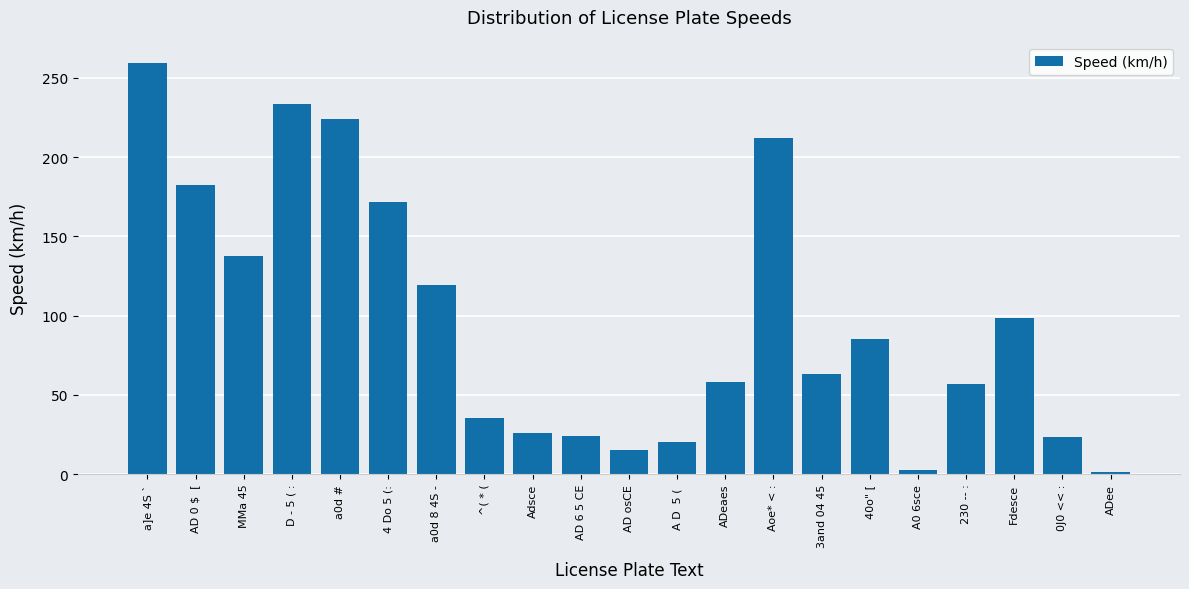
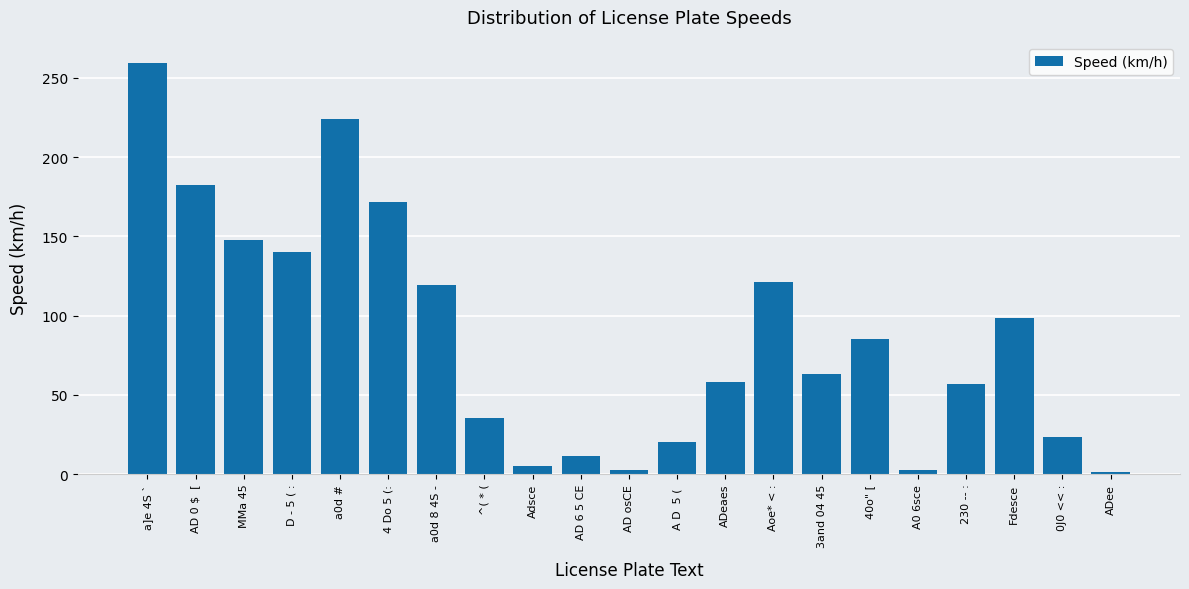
MMa 45: 138 -> 148
D - 5 ( :: 234 -> 140
Adsce: 26 -> 5
AD 6 5 CE: 24 -> 12
AD osCE: 15 -> 3
Aoe* < :: 212 -> 121
